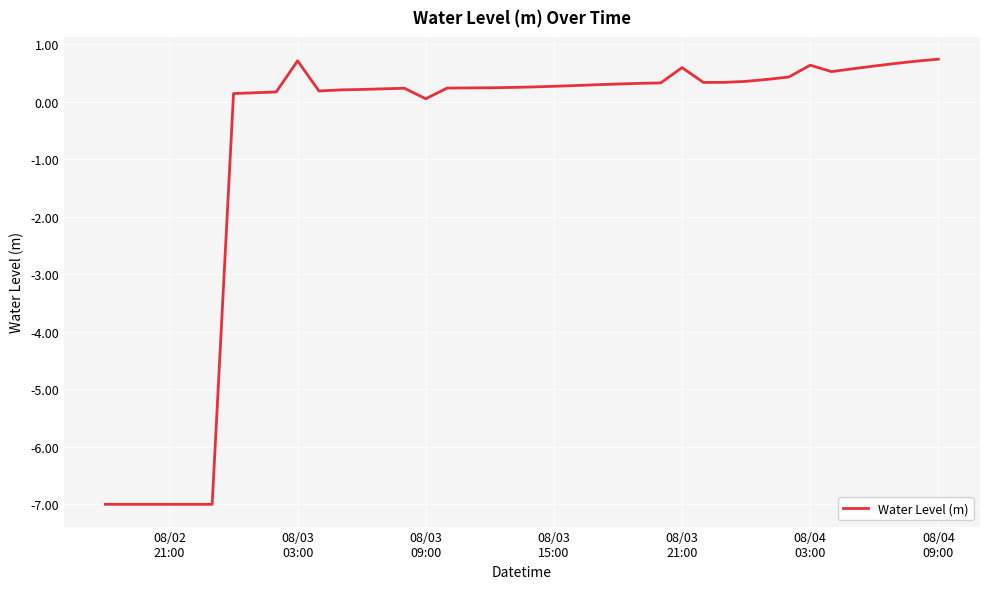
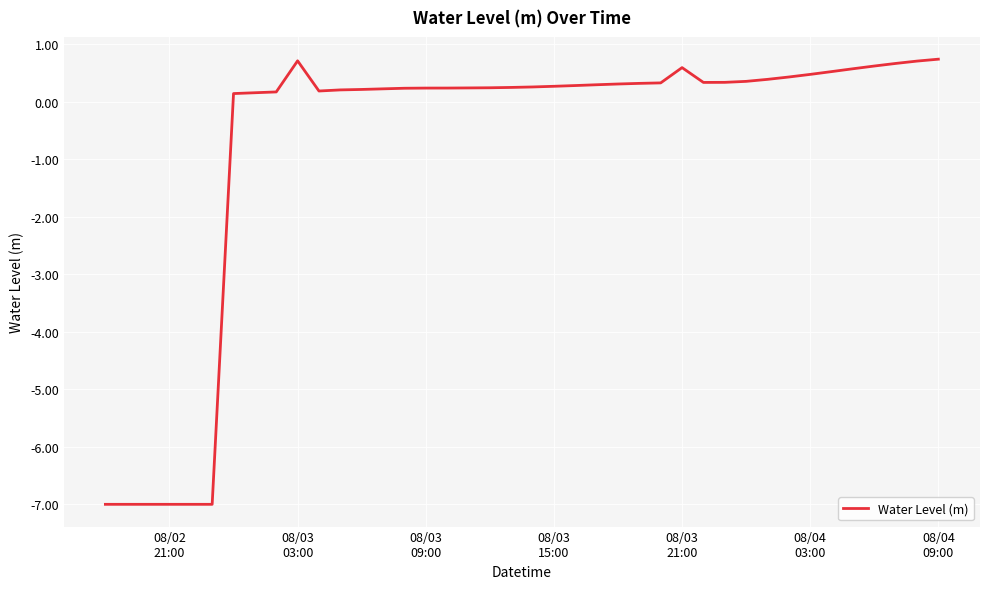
08/03 09:00: 0.1 -> 0.2
08/04 03:00: 0.6 -> 0.5
